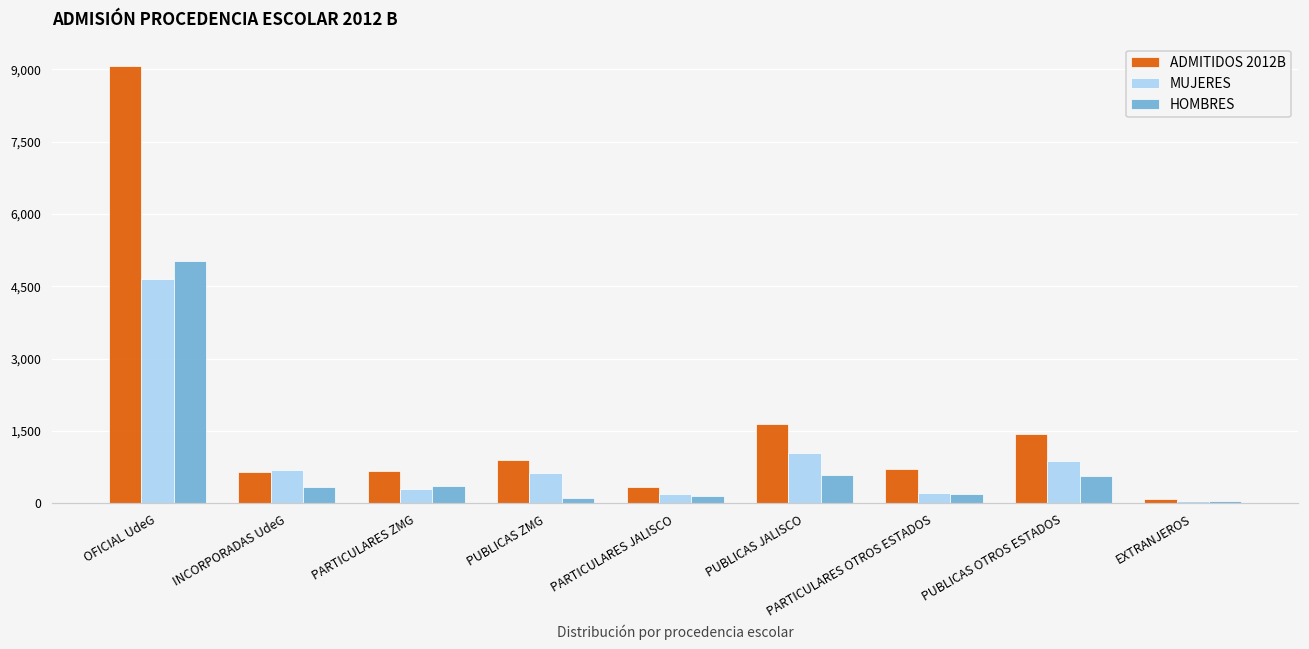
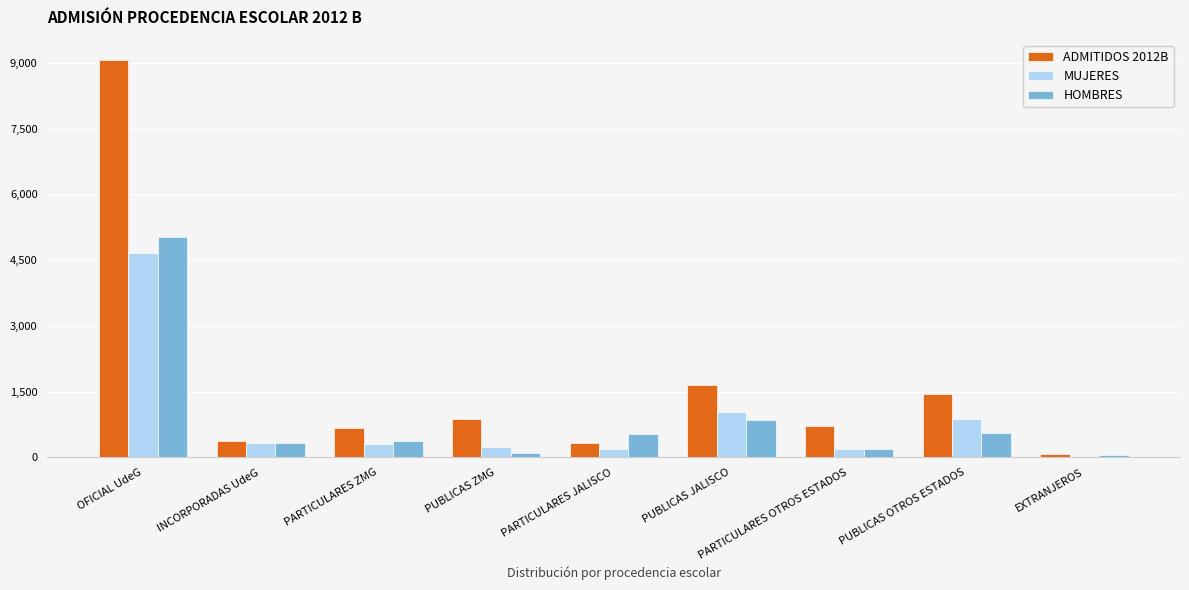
ADMITIDOS 2012B, INCORPORADAS UdeG: 700 -> 400
MUJERES, INCORPORADAS UdeG: 700 -> 300
MUJERES, PUBLICAS ZMG: 600 -> 200
HOMBRES, PARTICULARES JALISCO: 100 -> 500
HOMBRES, PUBLICAS JALISCO: 600 -> 900
